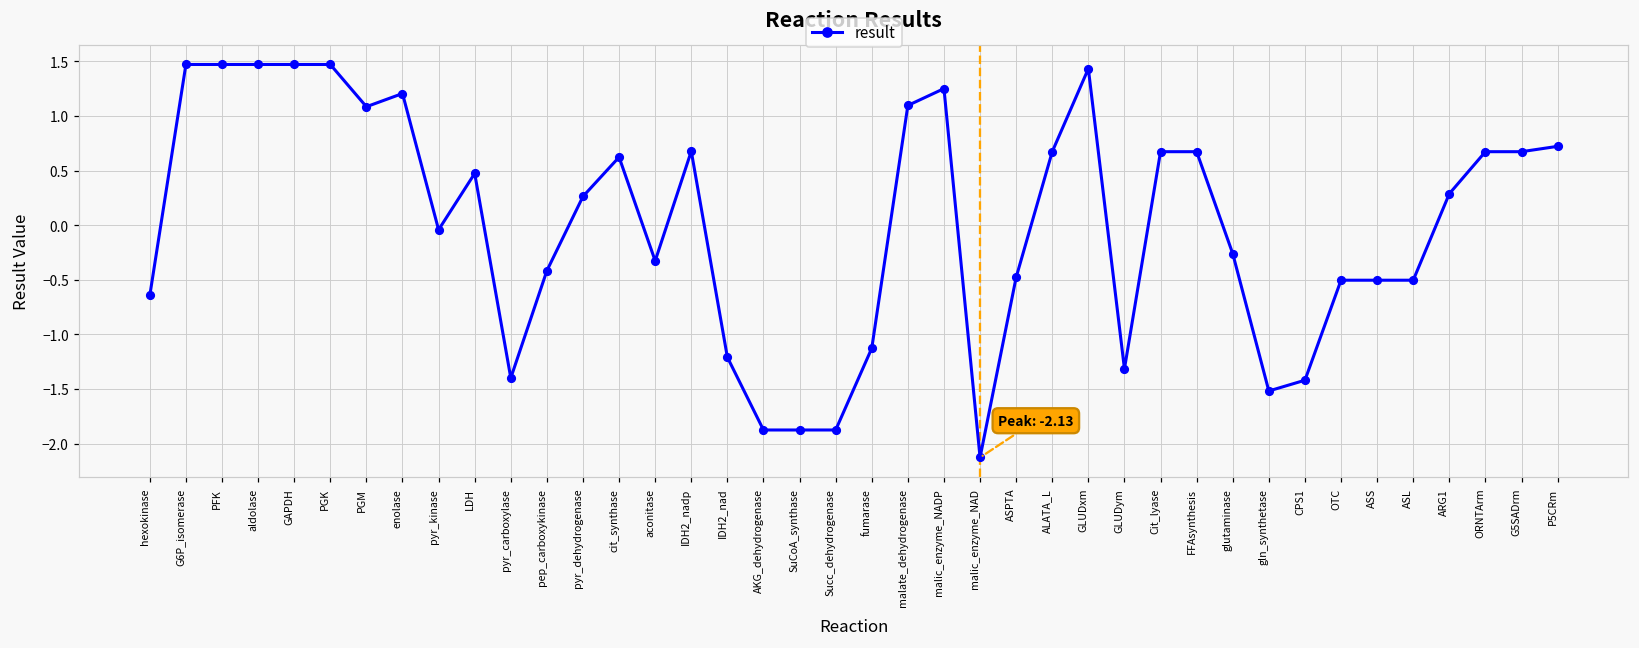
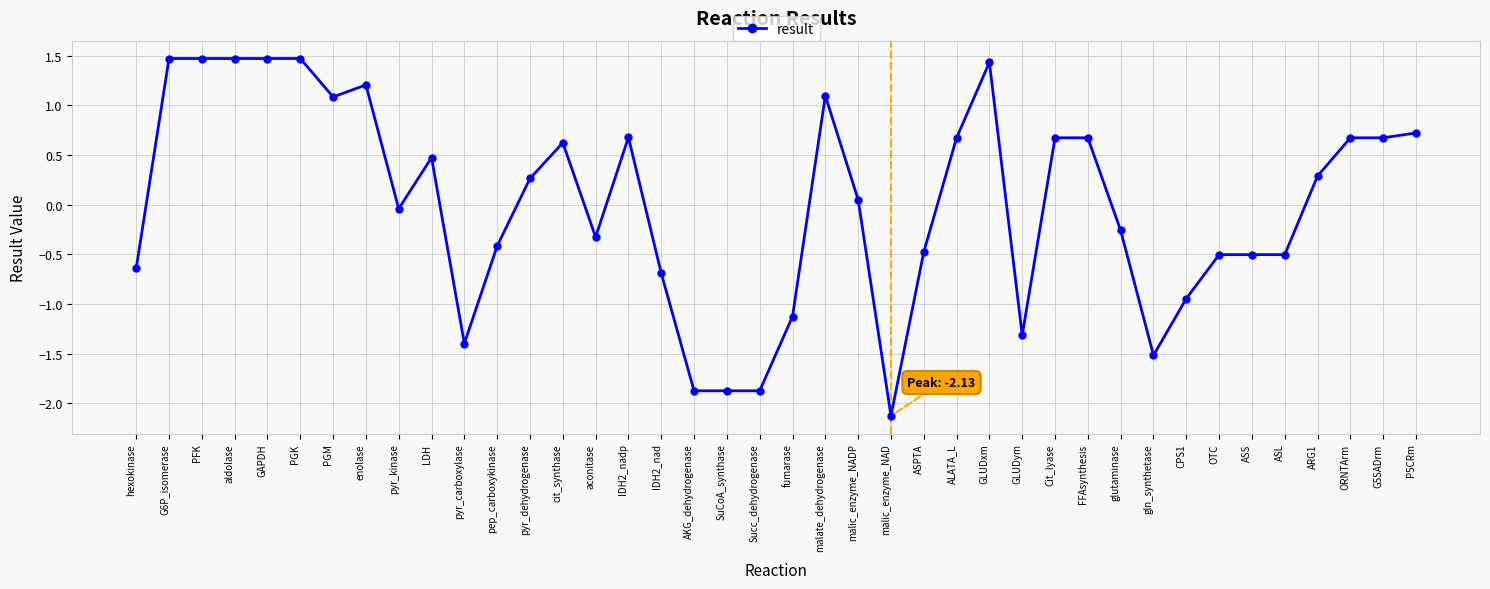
IDH2_nad: -1.2 -> -0.7
malic_enzyme_NADP: 1.3 -> 0.0
CPS1: -1.4 -> -0.9
